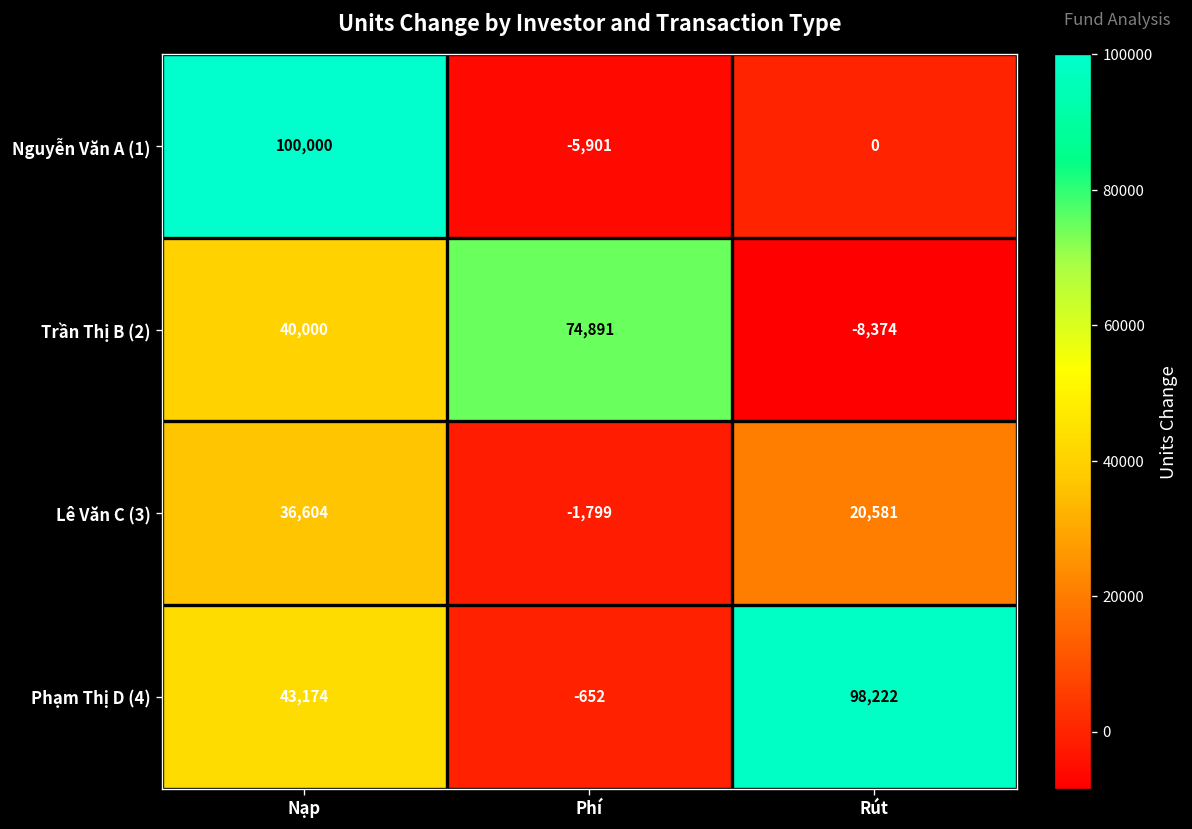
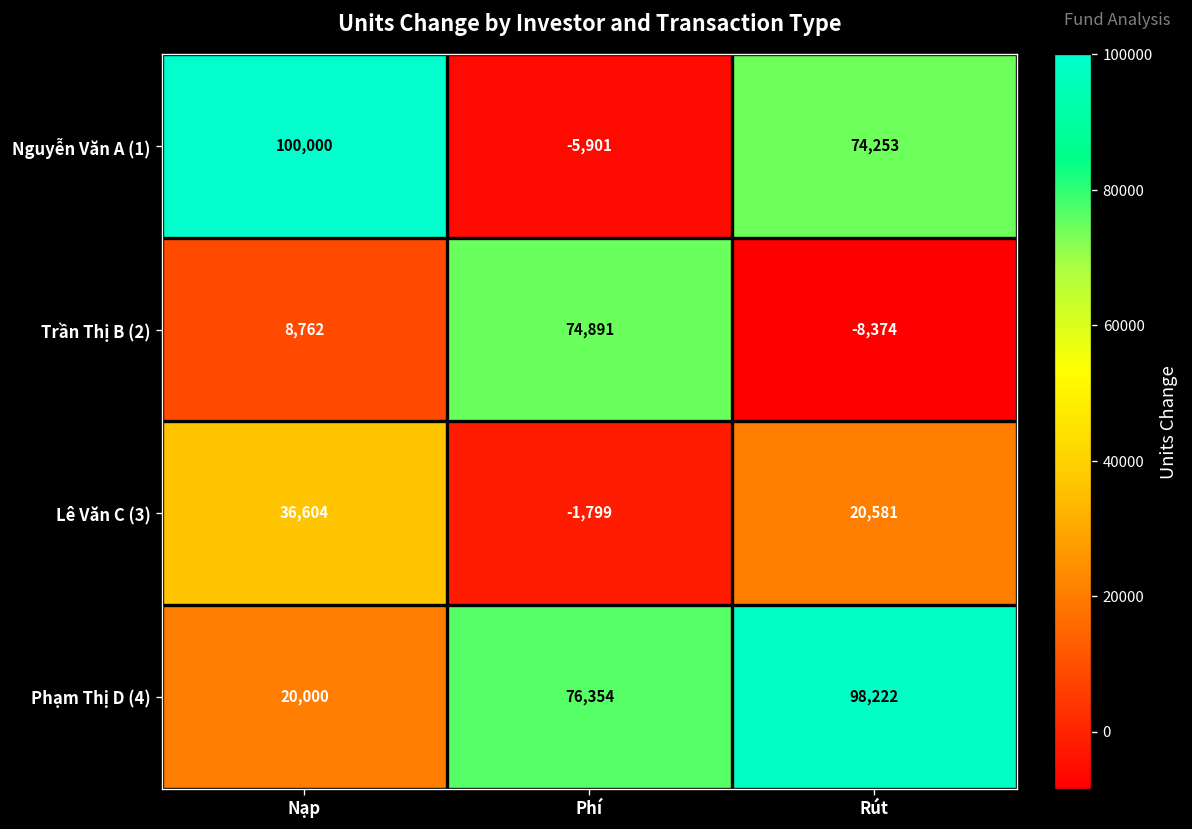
Nguyễn Văn A (1), Rút: 0 -> 74,253
Trần Thị B (2), Nạp: 40,000 -> 8,762
Phạm Thị D (4), Nạp: 43,174 -> 20,000
Phạm Thị D (4), Phí: -652 -> 76,354
